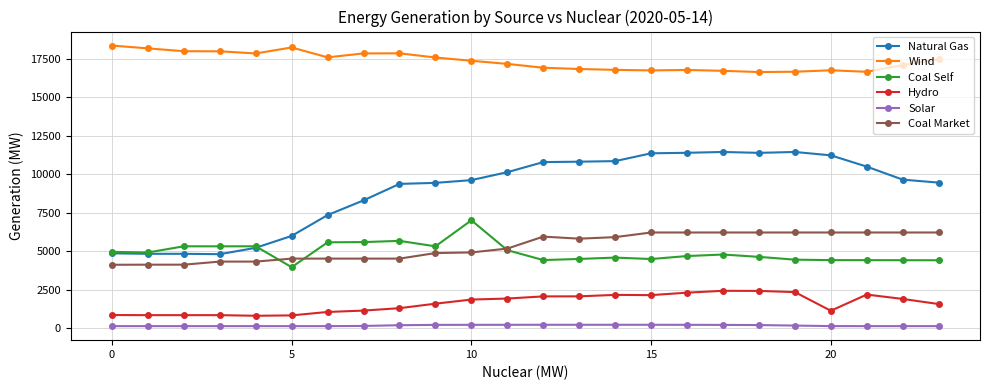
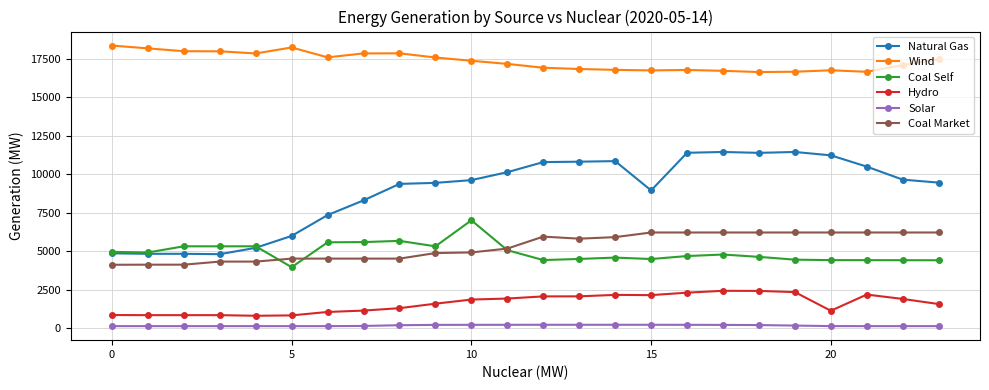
Natural Gas, 15: 11400 -> 9000
